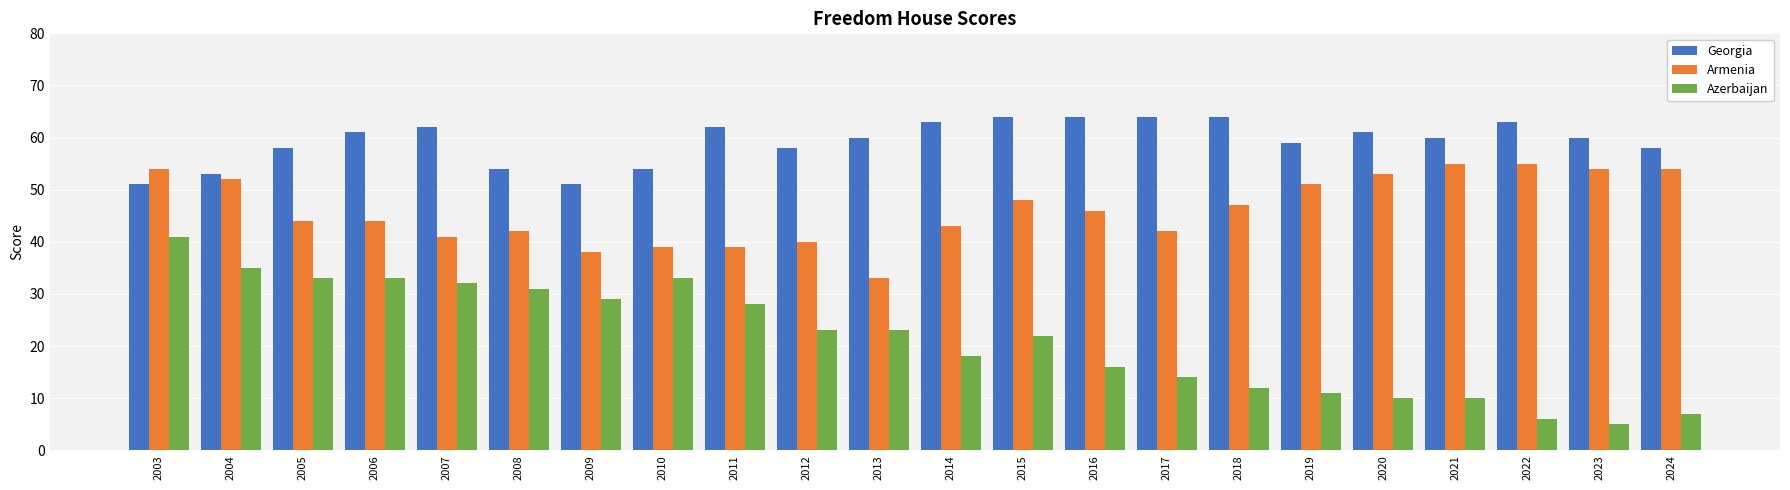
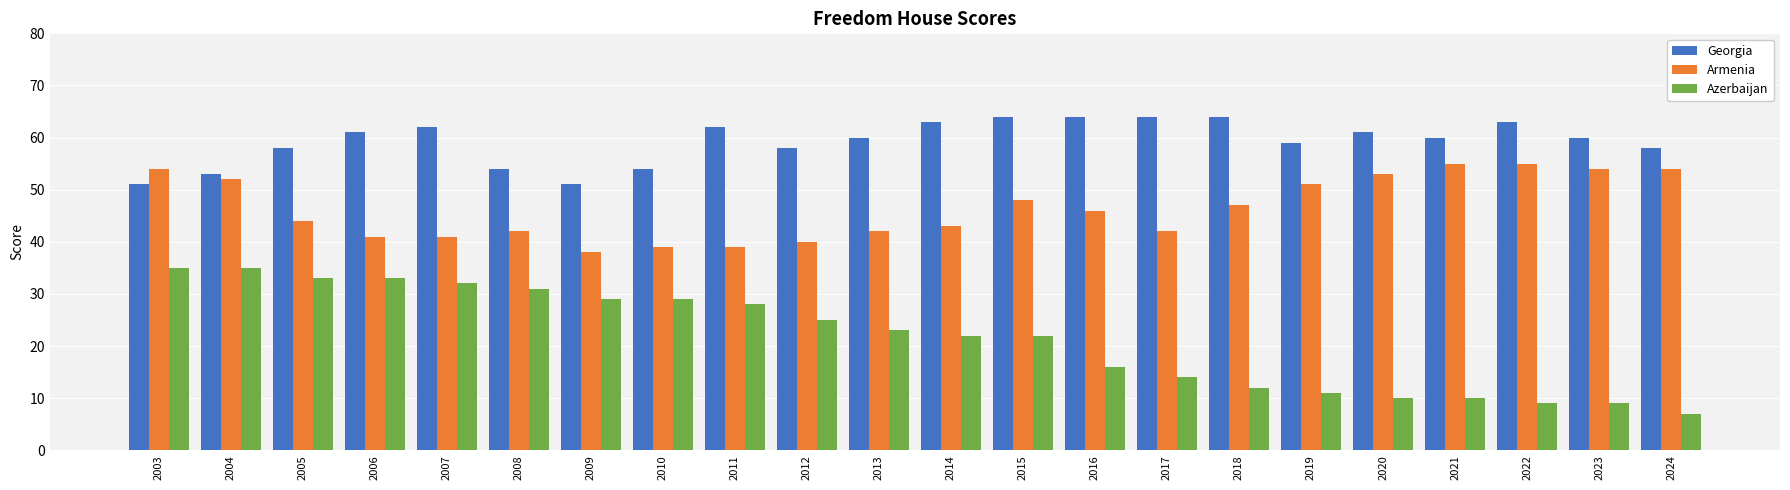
Azerbaijan, 2003: 41 -> 35
Armenia, 2006: 44 -> 41
Azerbaijan, 2010: 33 -> 29
Azerbaijan, 2012: 23 -> 25
Armenia, 2013: 33 -> 42
Azerbaijan, 2014: 18 -> 22
Azerbaijan, 2022: 6 -> 9
Azerbaijan, 2023: 5 -> 9
